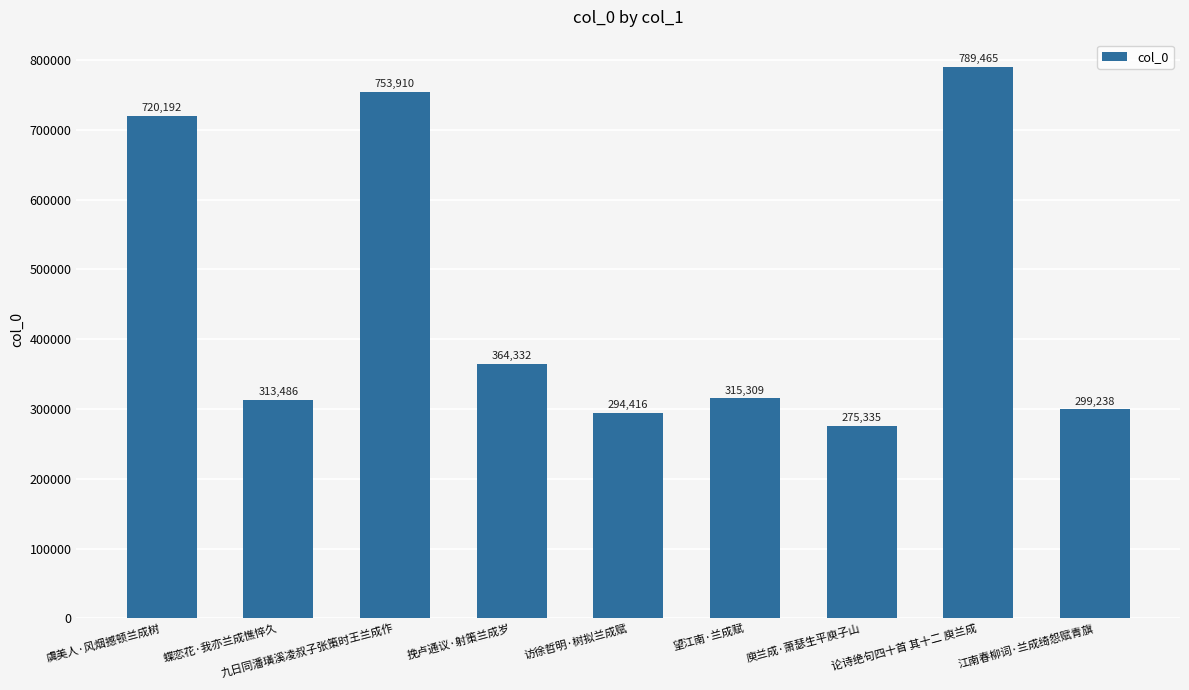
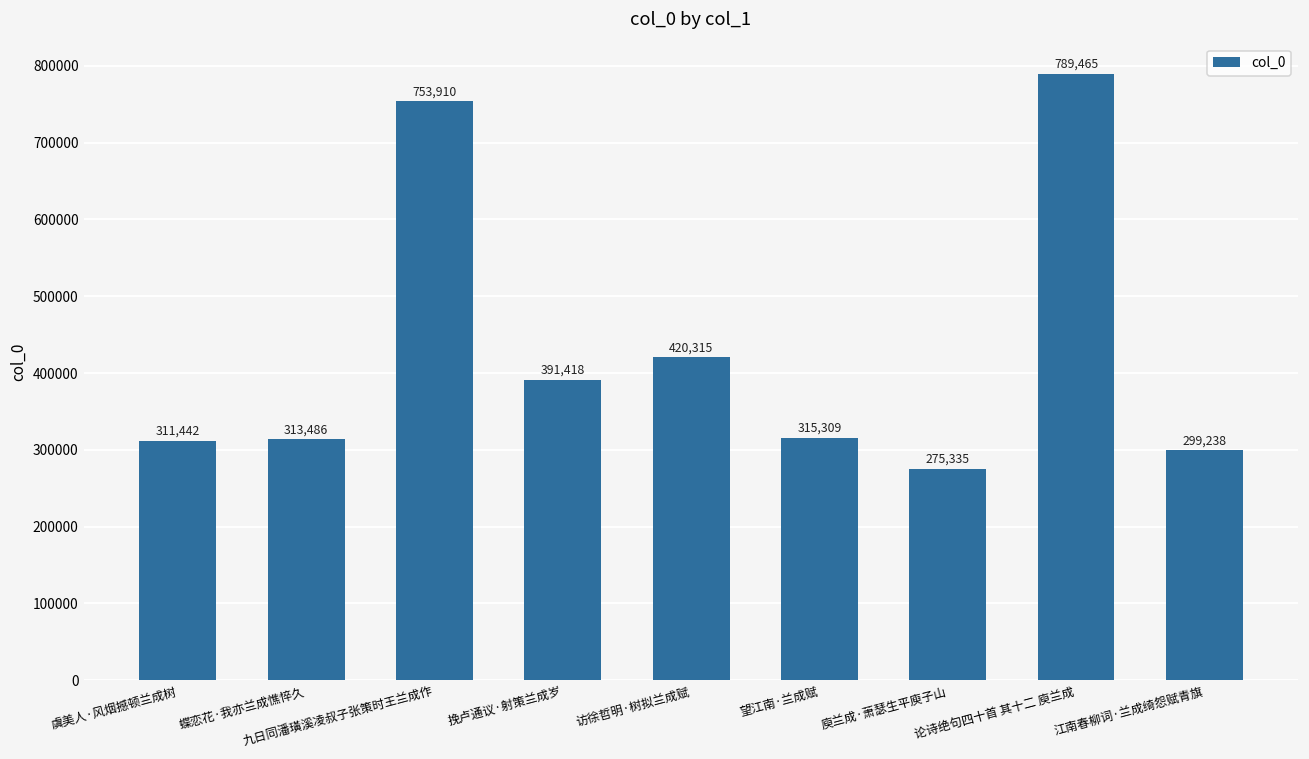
虞美人·风烟撼顿兰成树: 720,192 -> 311,442
挽卢通议·射策兰成岁: 364,332 -> 391,418
访徐哲明·树拟兰成赋: 294,416 -> 420,315
